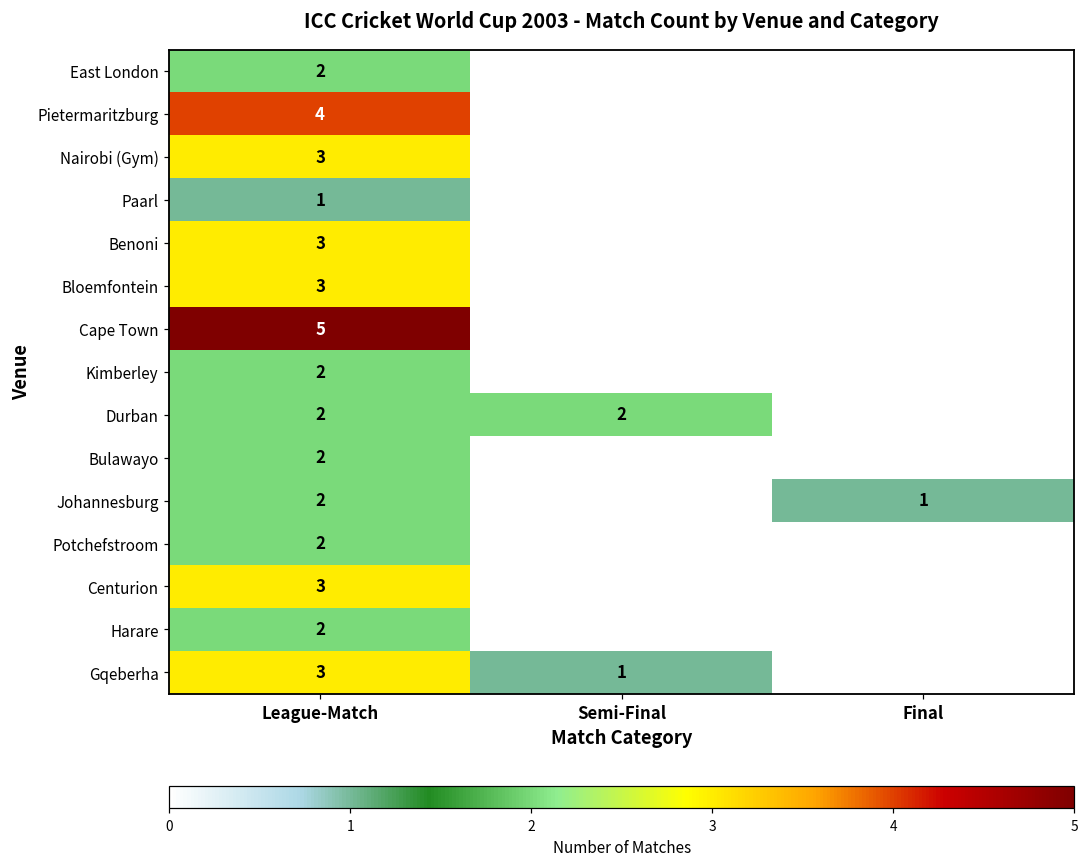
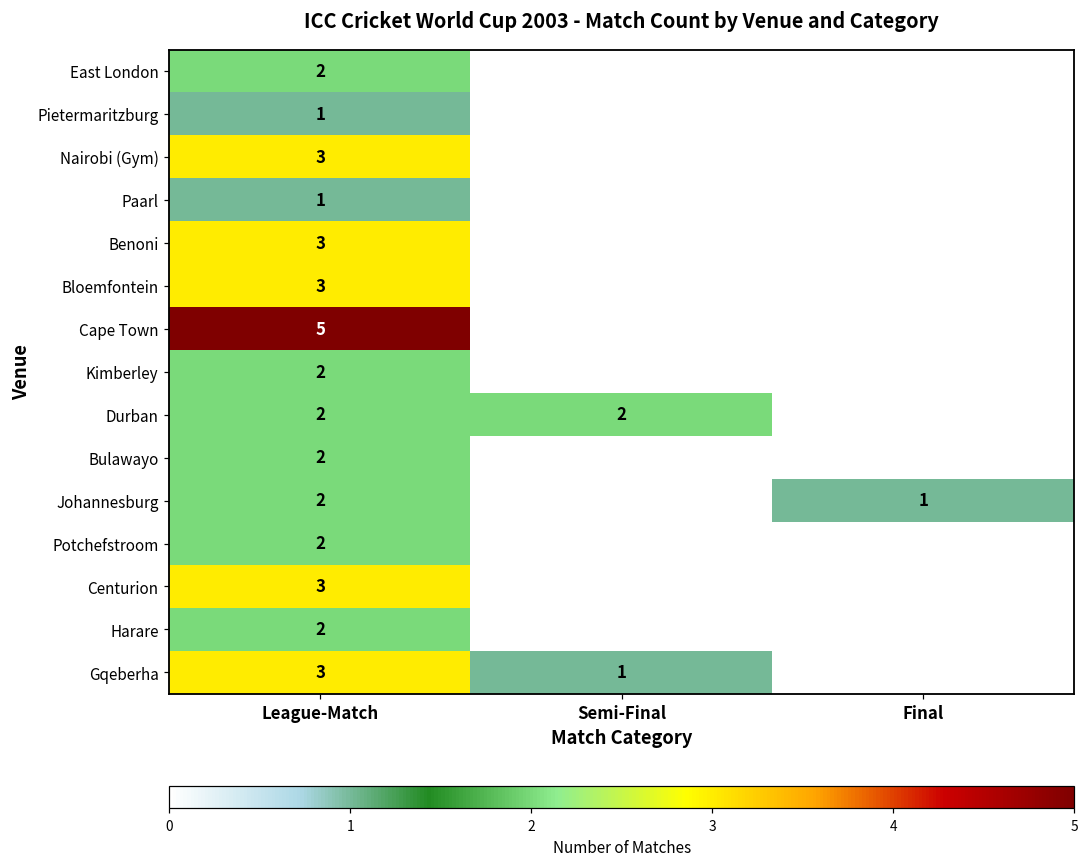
Pietermaritzburg, League-Match: 4 -> 1
